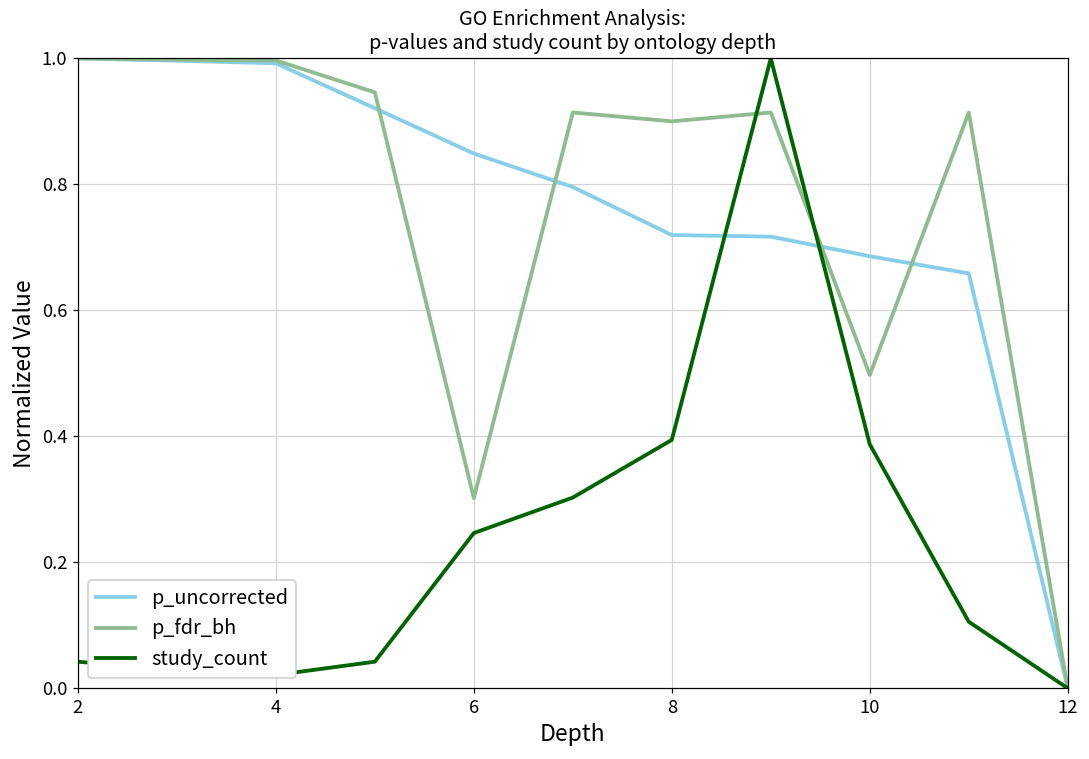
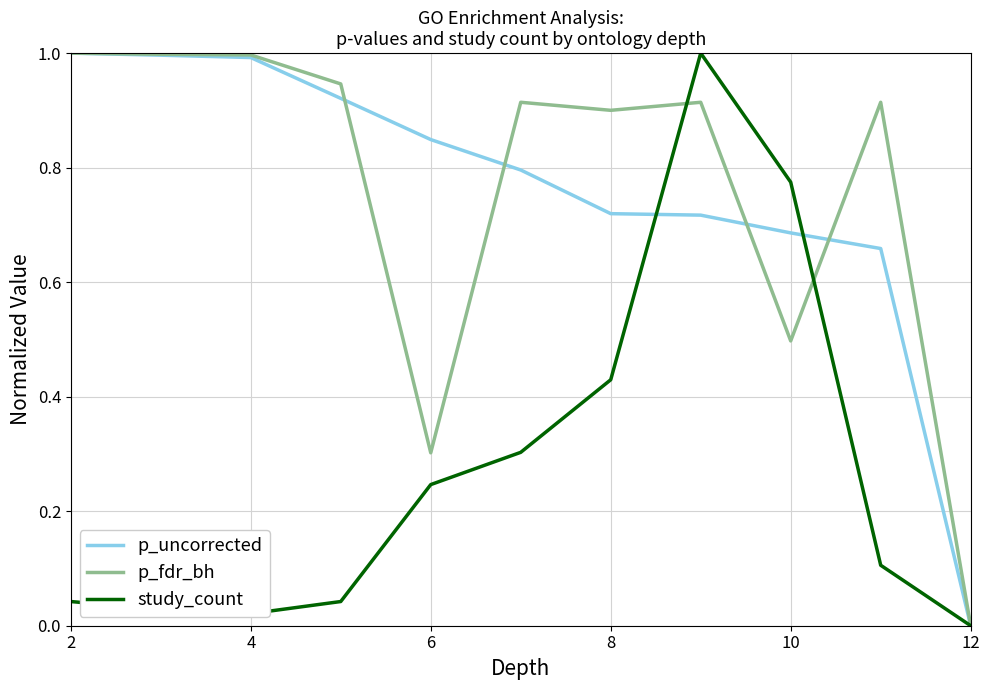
study_count, 8: 0.39 -> 0.43
study_count, 10: 0.39 -> 0.77
